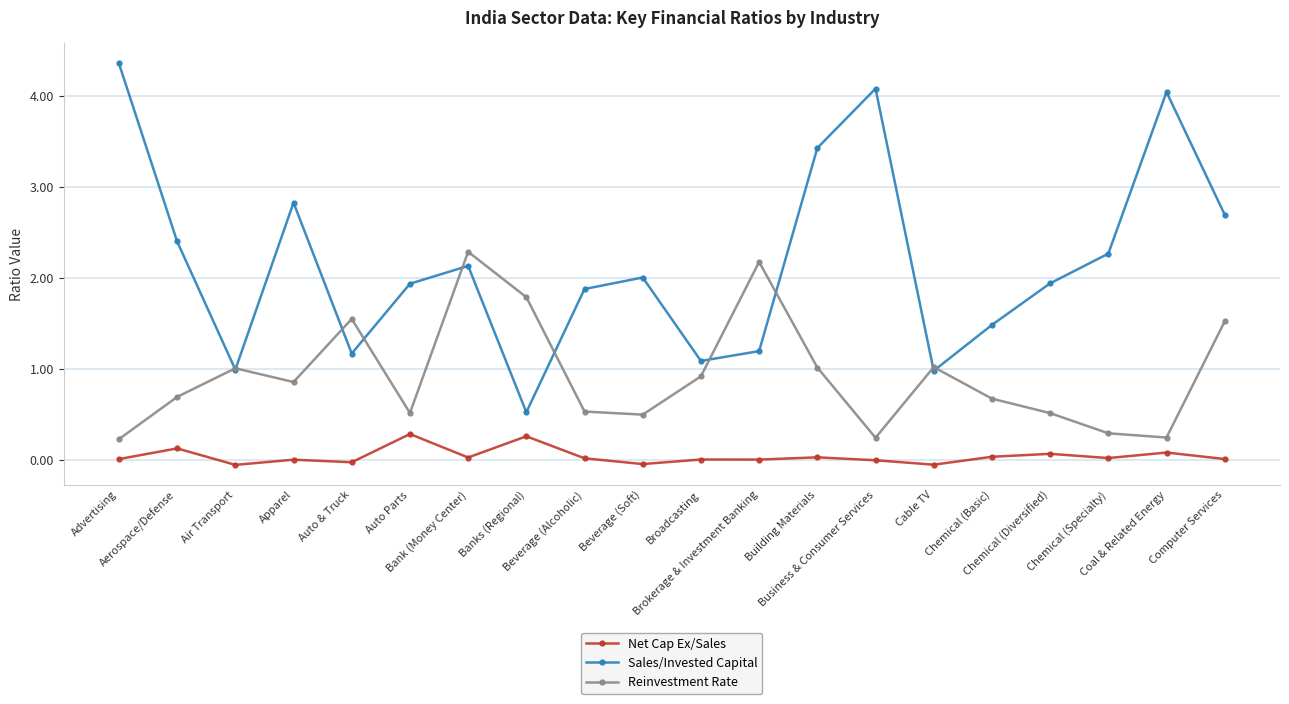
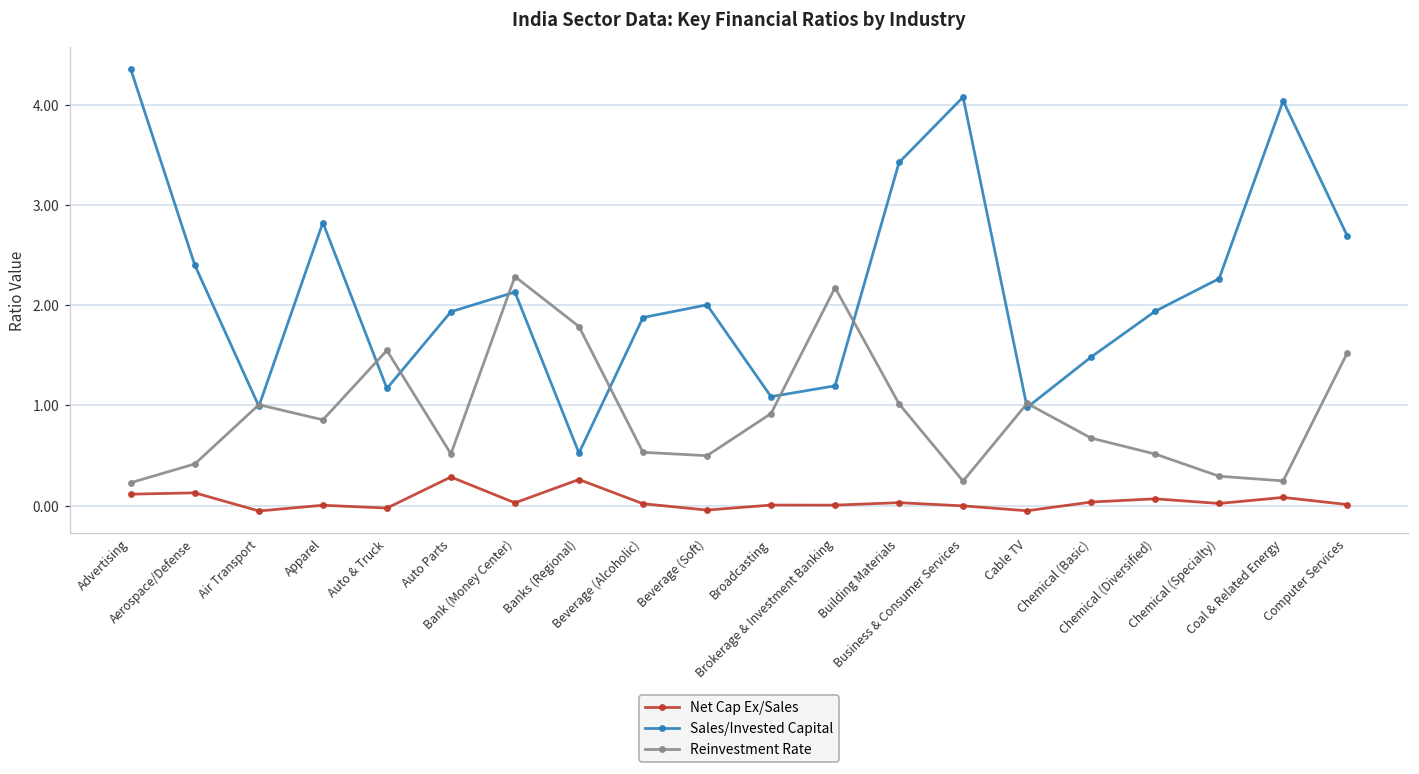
Net Cap Ex/Sales, Advertising: 0.0 -> 0.1
Reinvestment Rate, Aerospace/Defense: 0.7 -> 0.4
